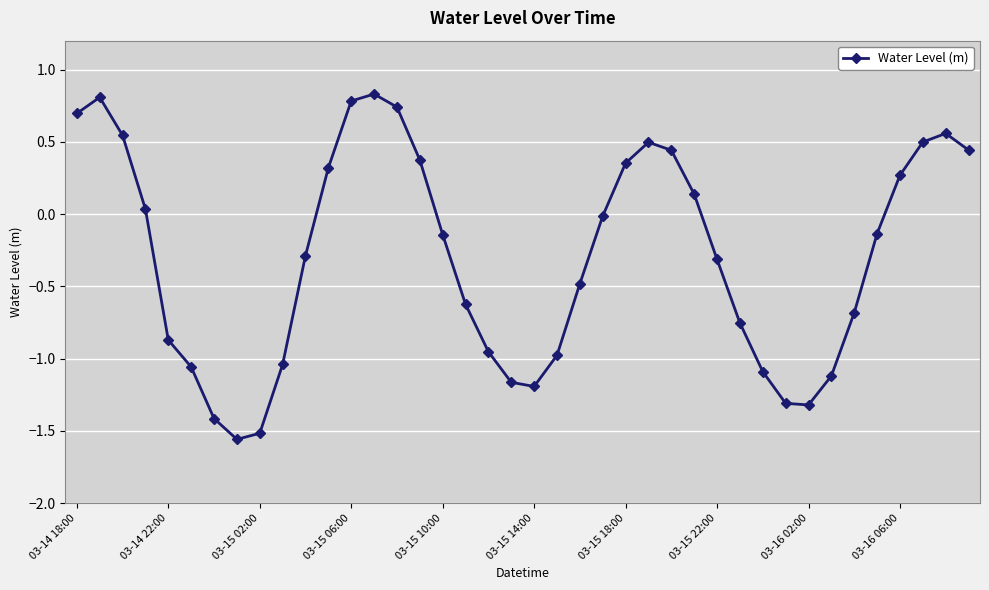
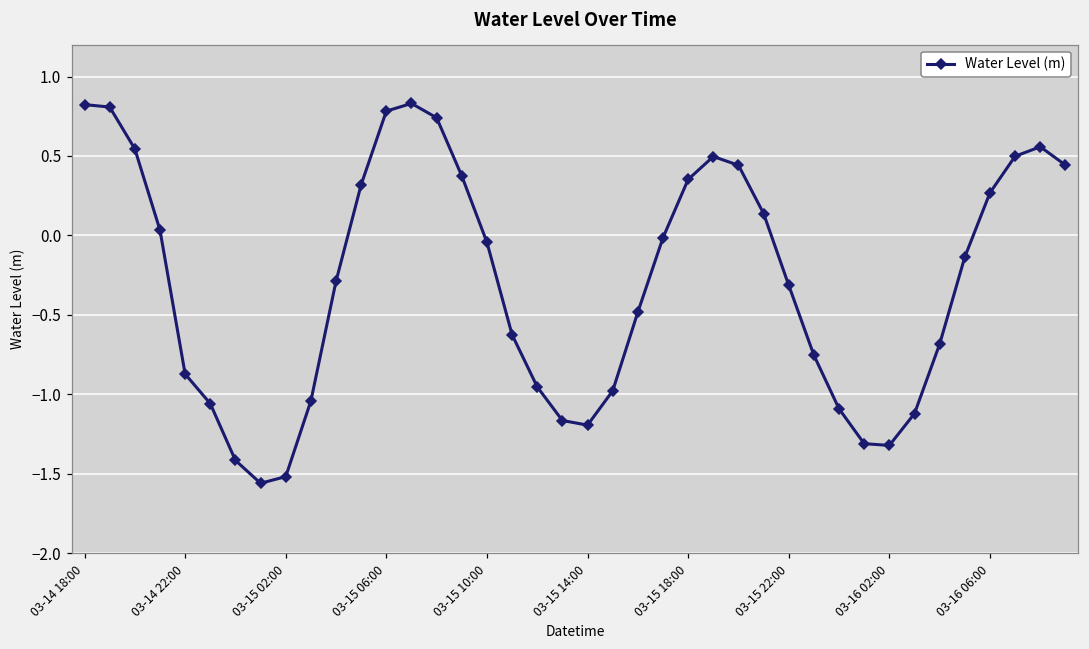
03-14 18:00: 0.70 -> 0.82
03-15 10:00: -0.14 -> -0.04
